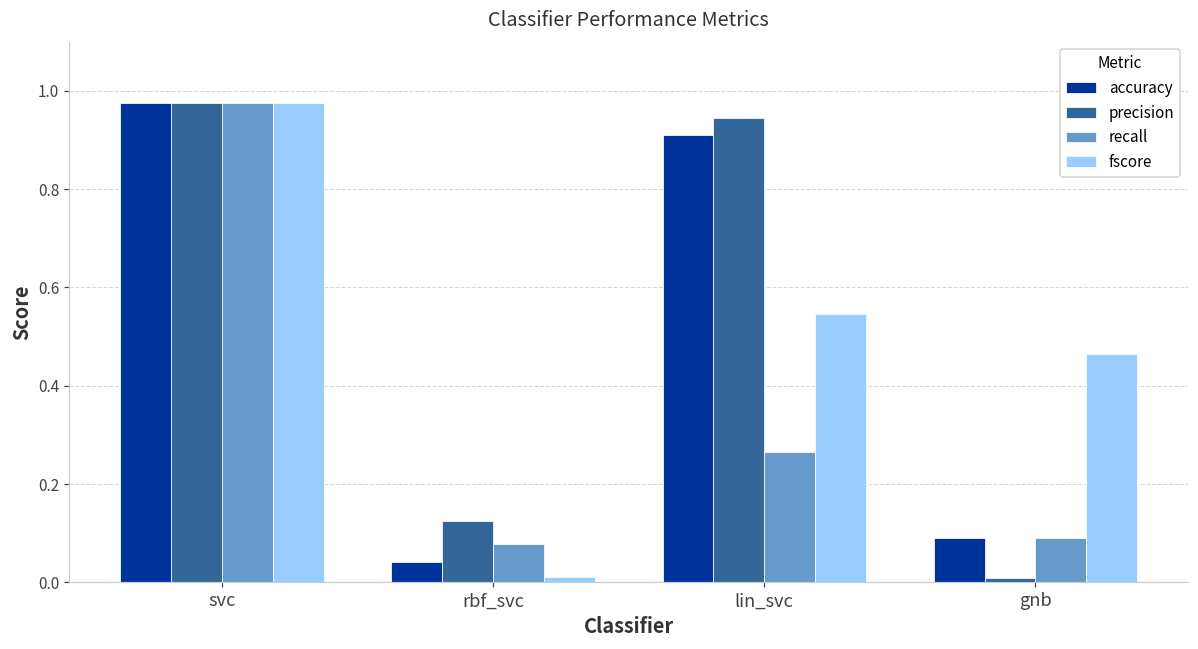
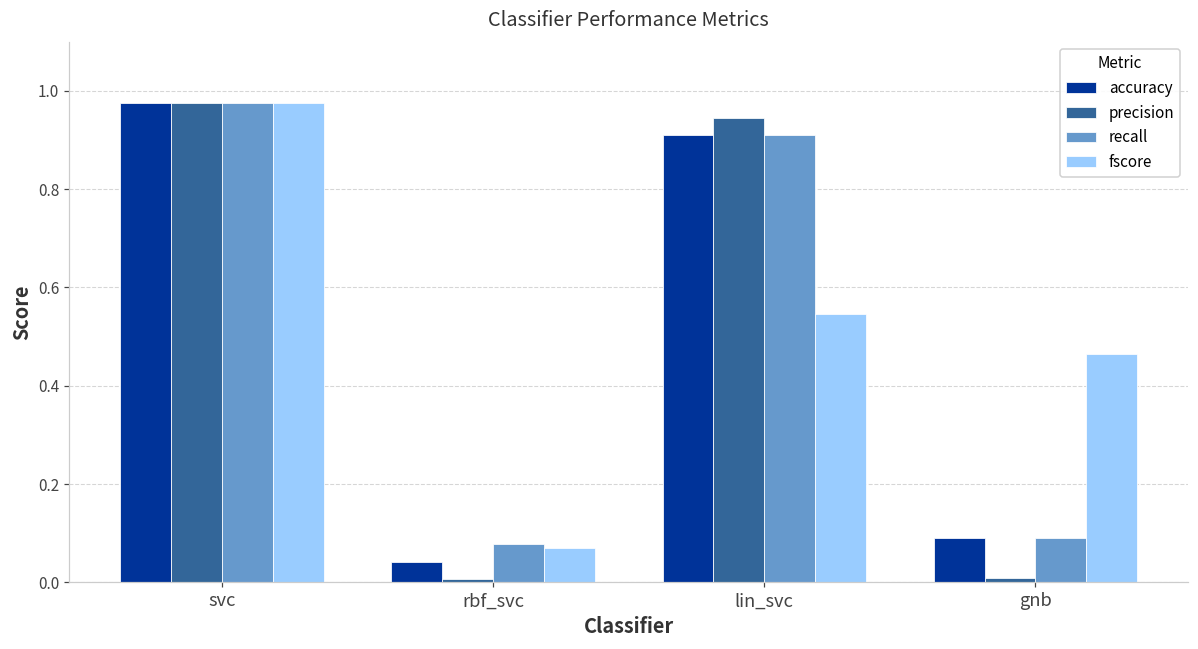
precision, rbf_svc: 0.13 -> 0.01
fscore, rbf_svc: 0.01 -> 0.07
recall, lin_svc: 0.26 -> 0.91
